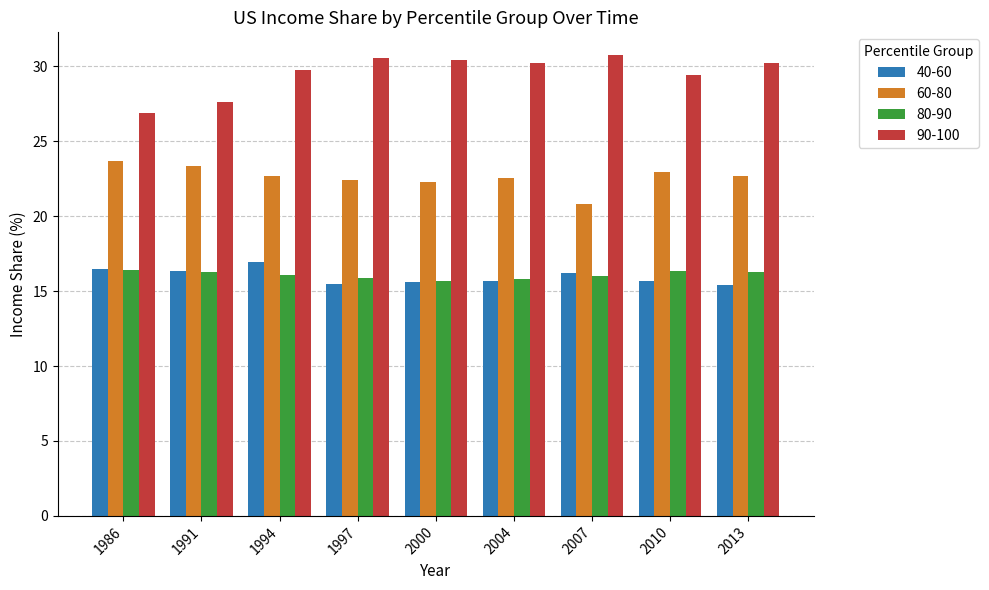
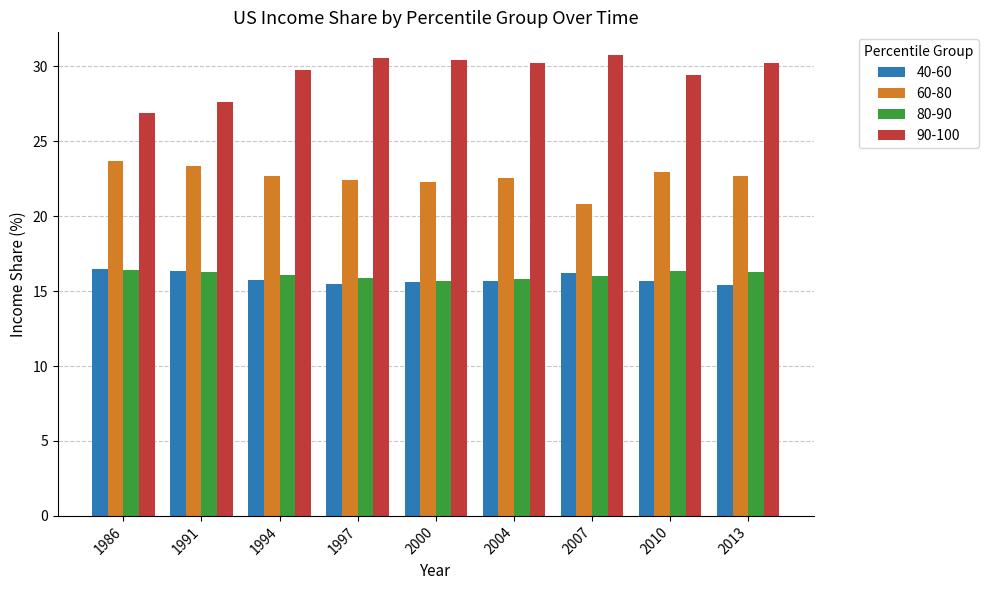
40-60, 1994: 16.9 -> 15.7
